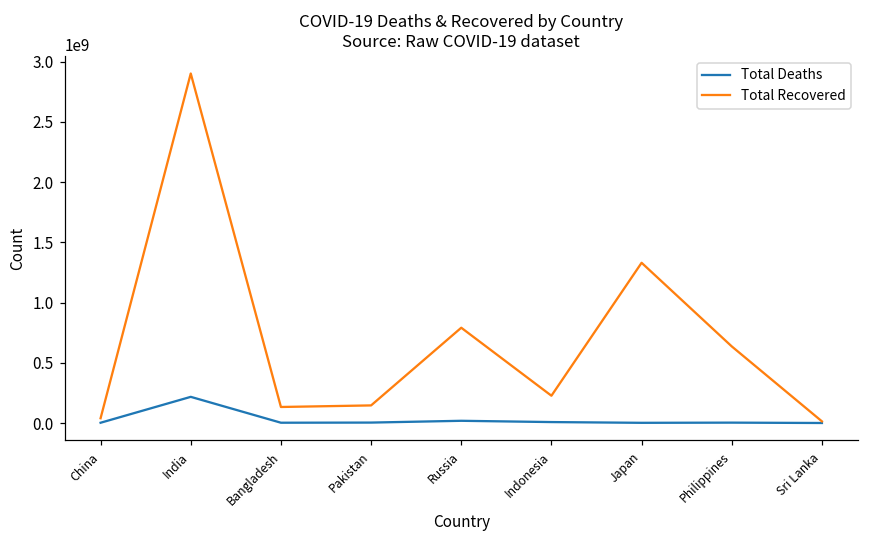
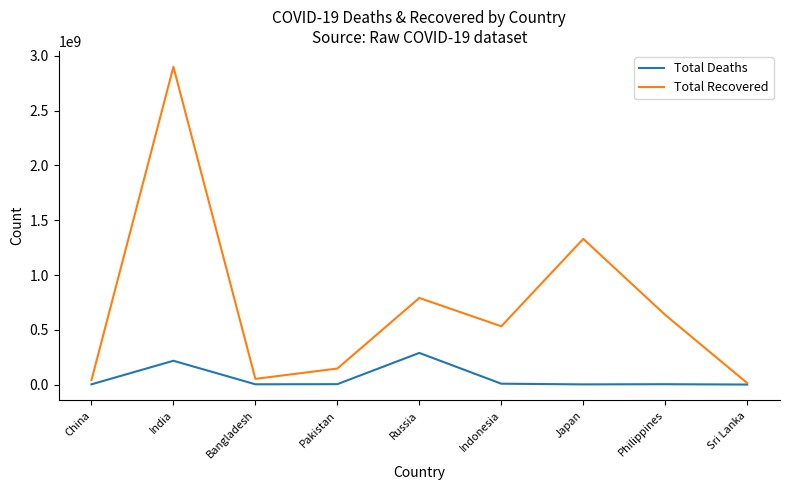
Total Recovered, Bangladesh: 130000000 -> 50000000
Total Deaths, Russia: 20000000 -> 290000000
Total Recovered, Indonesia: 230000000 -> 530000000
